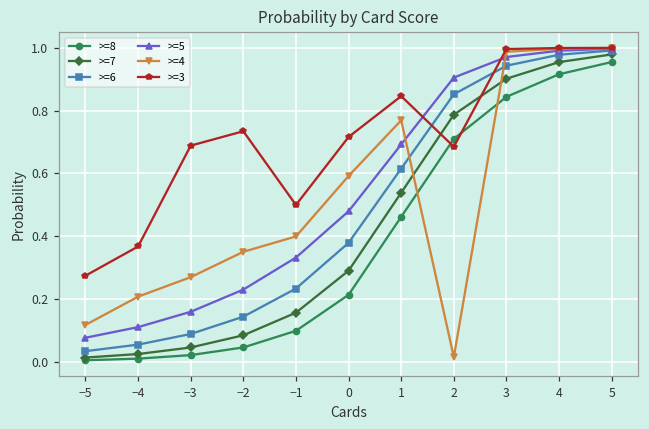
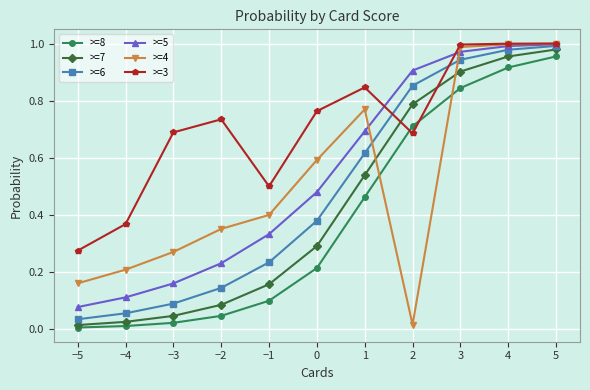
>=4, −5: 0.12 -> 0.16
>=3, 0: 0.72 -> 0.76
